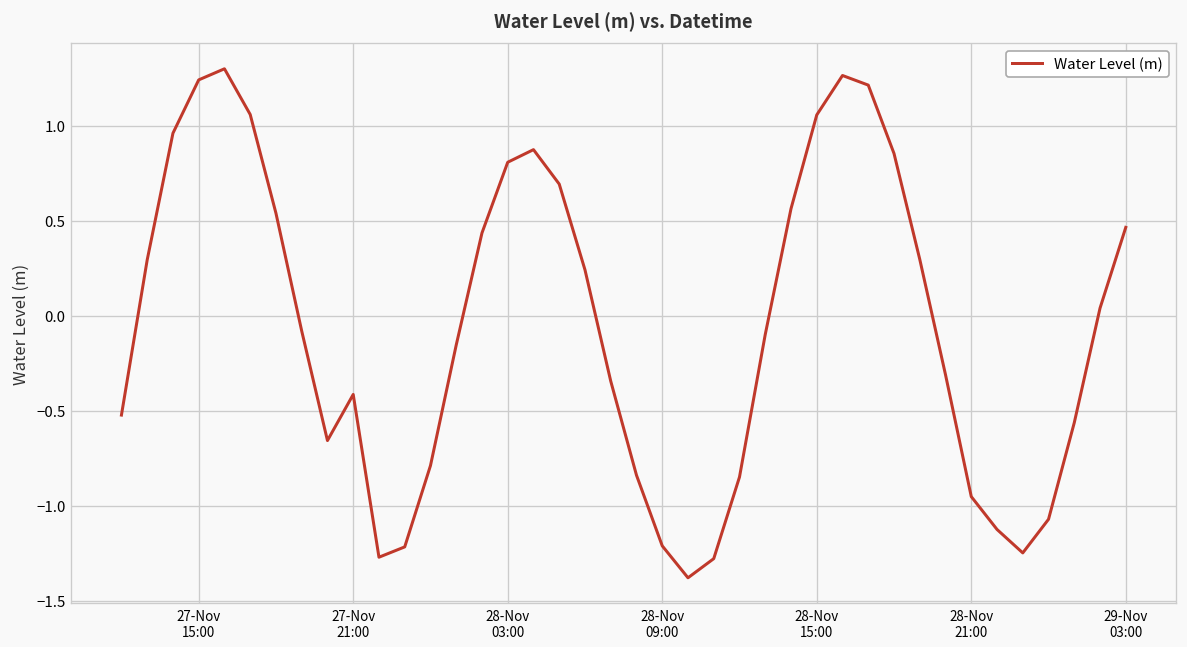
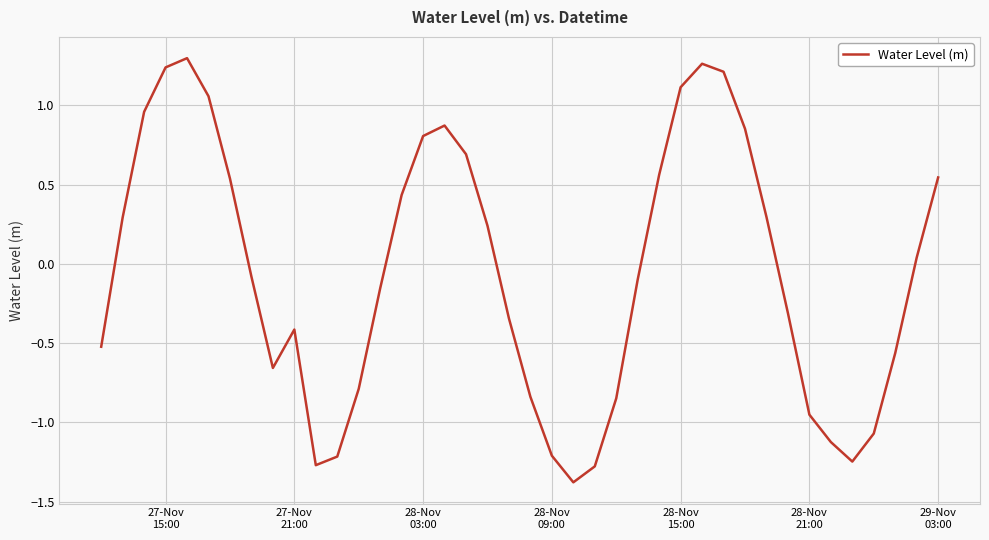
28-Nov 15:00: 1.06 -> 1.12
29-Nov 03:00: 0.46 -> 0.55
